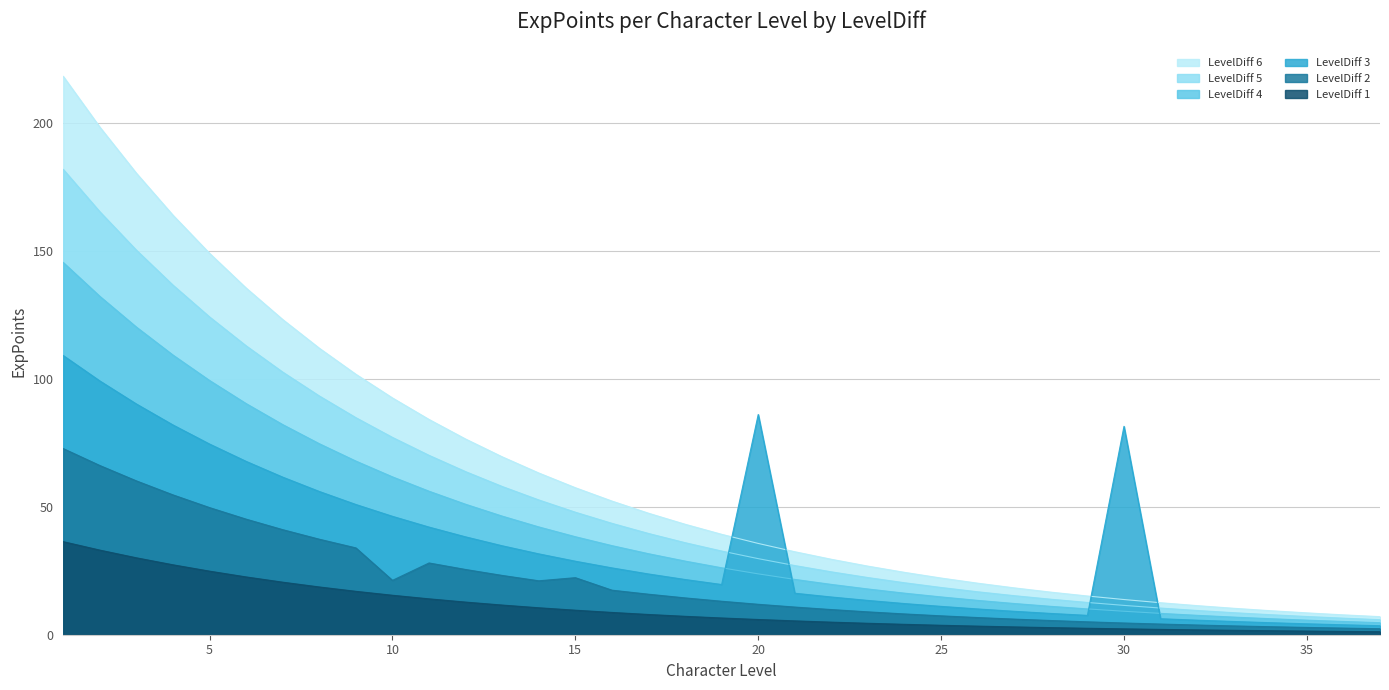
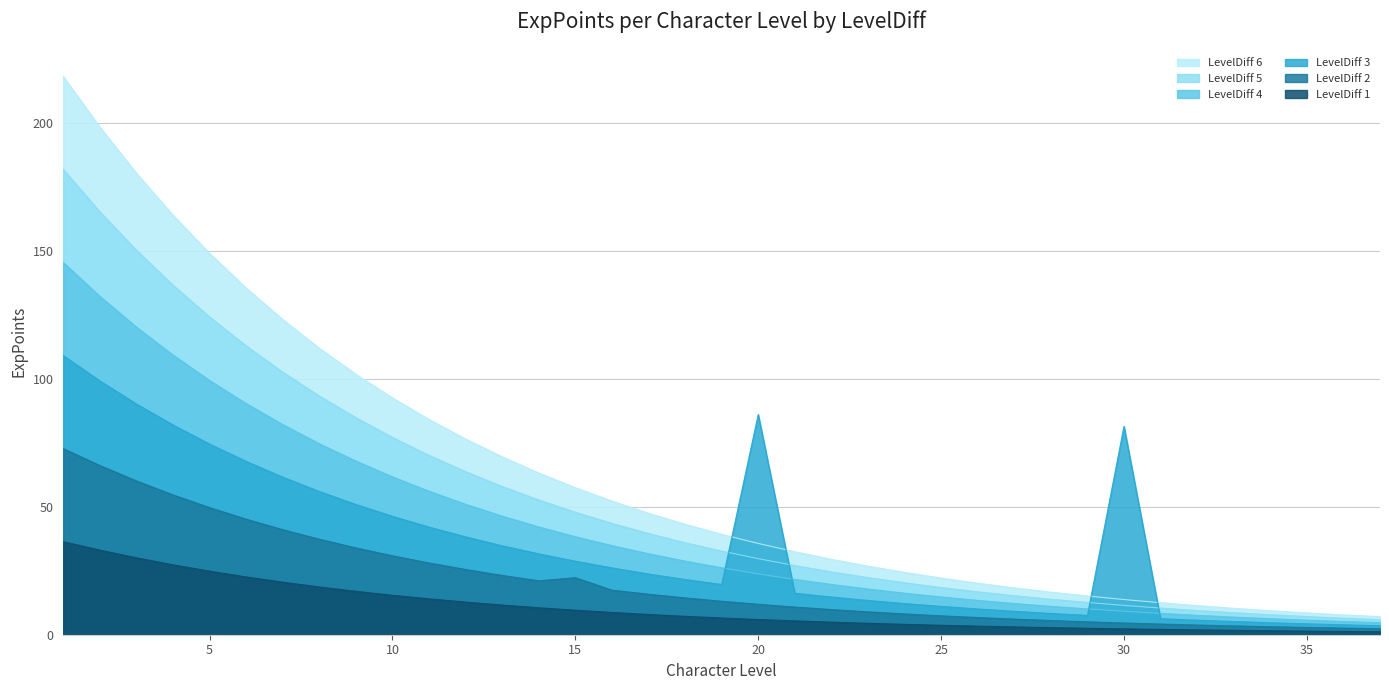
LevelDiff 2, 10: 21 -> 31
